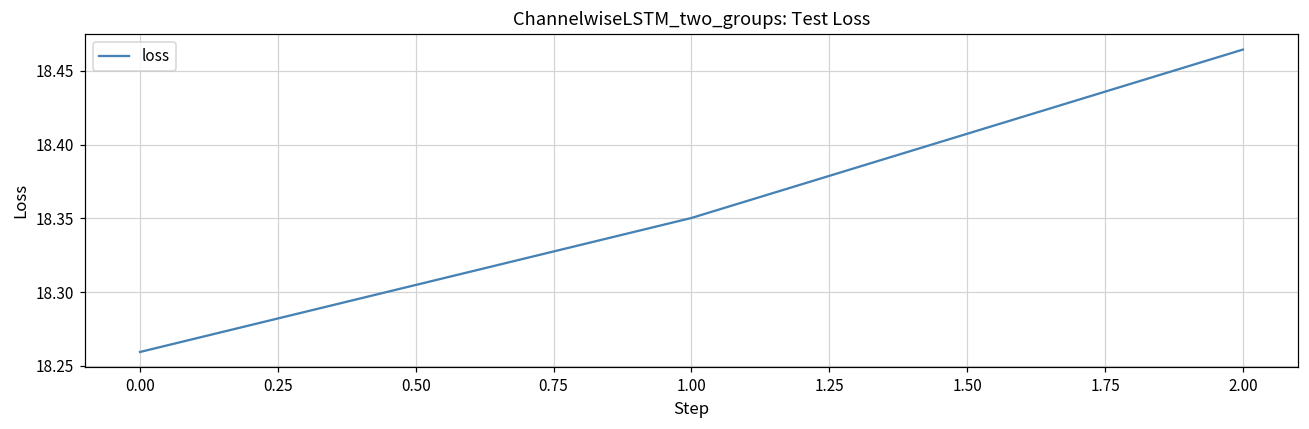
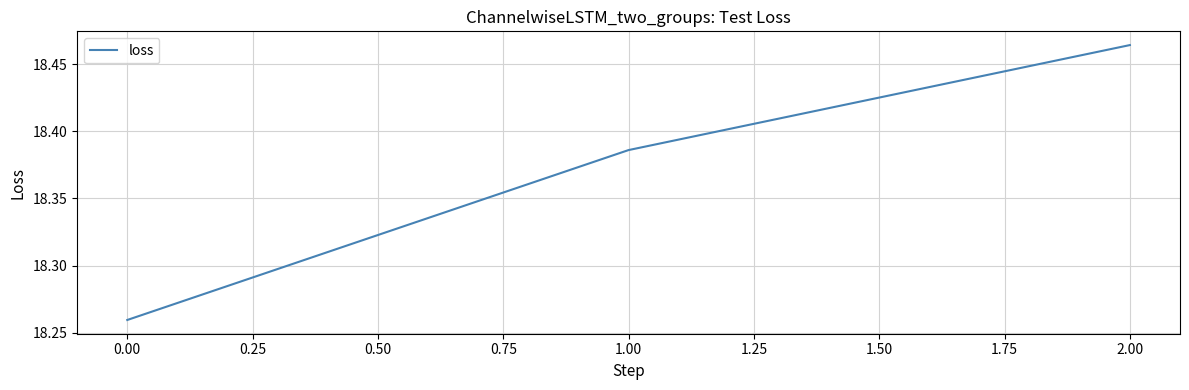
1.00: 18.350 -> 18.386
